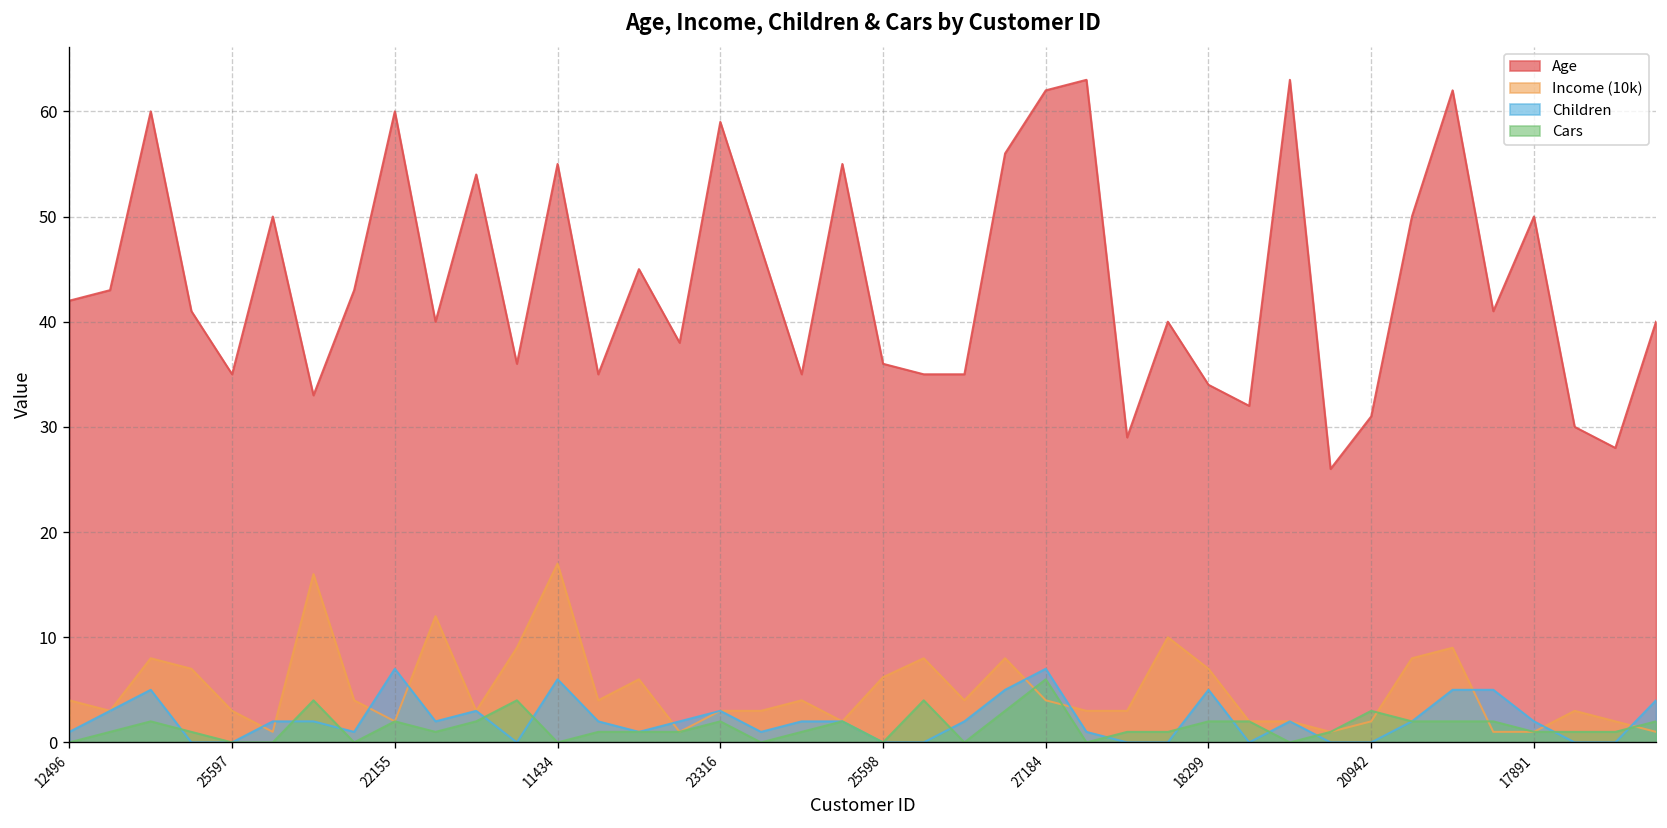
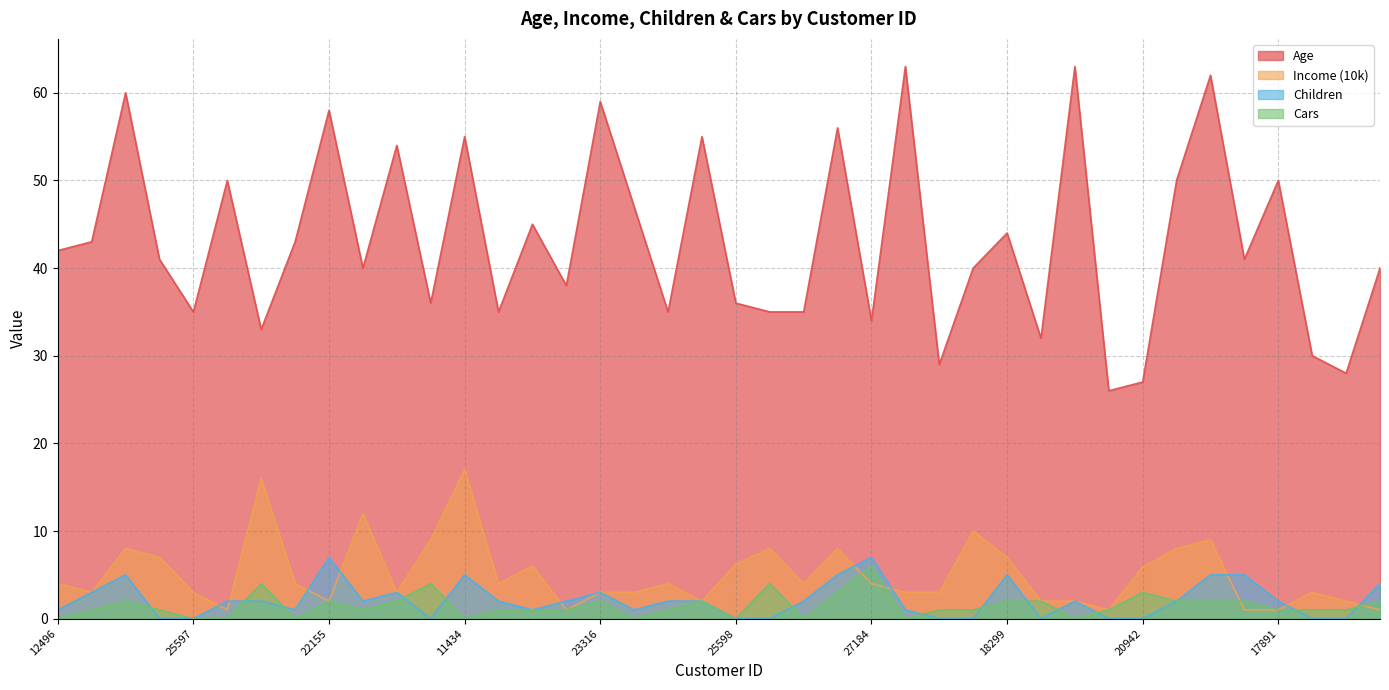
Age, 22155: 60 -> 58
Children, 11434: 6 -> 5
Age, 27184: 62 -> 34
Age, 18299: 34 -> 44
Age, 20942: 31 -> 27
Income (10k), 20942: 2 -> 6
